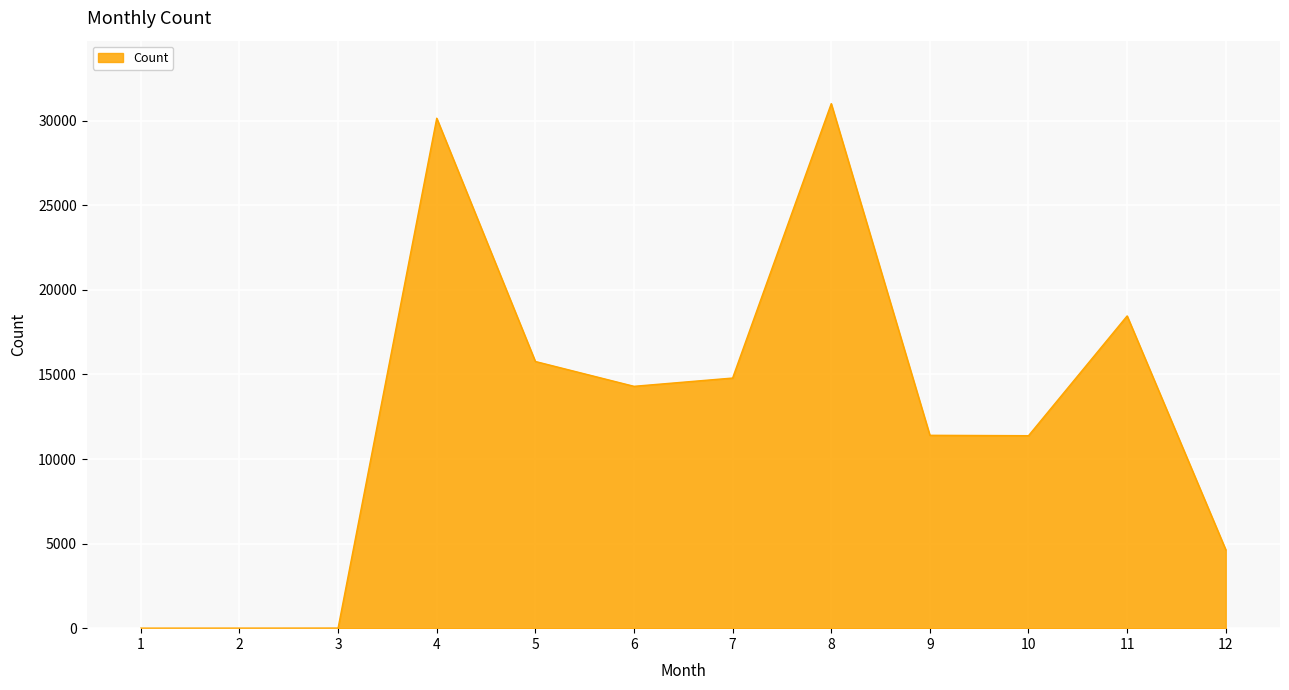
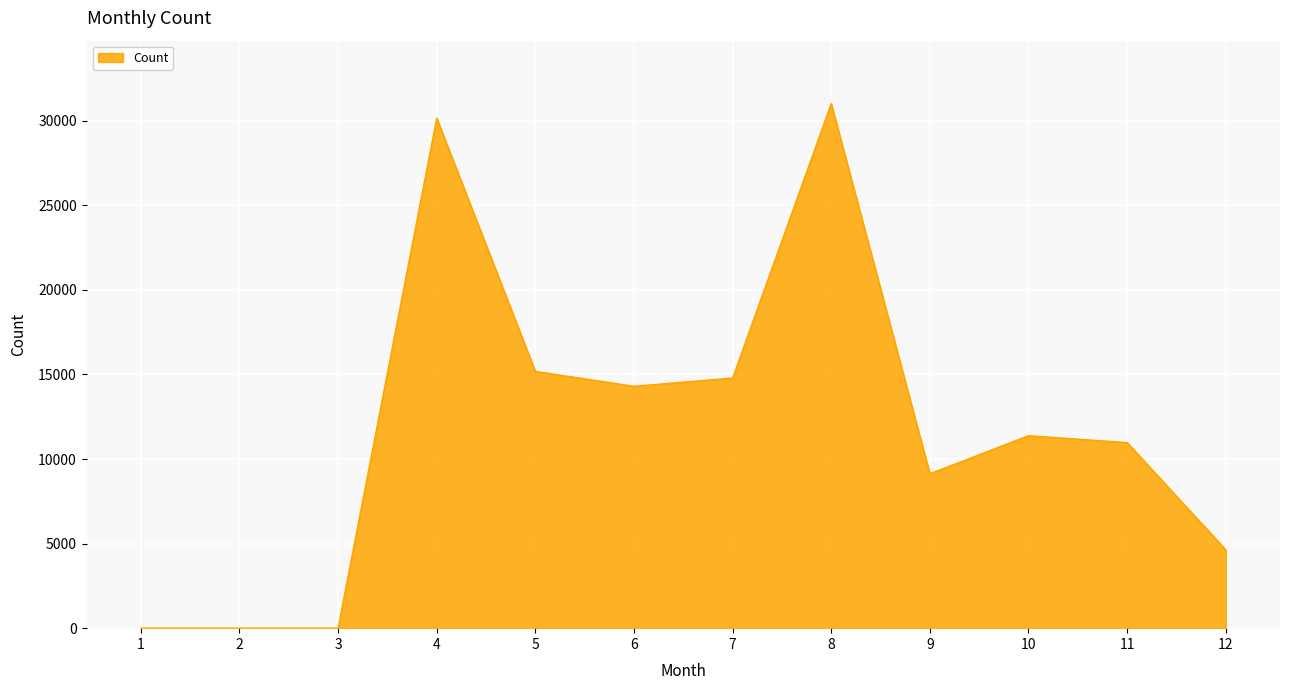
5: 15800 -> 15200
9: 11400 -> 9100
11: 18500 -> 11000
